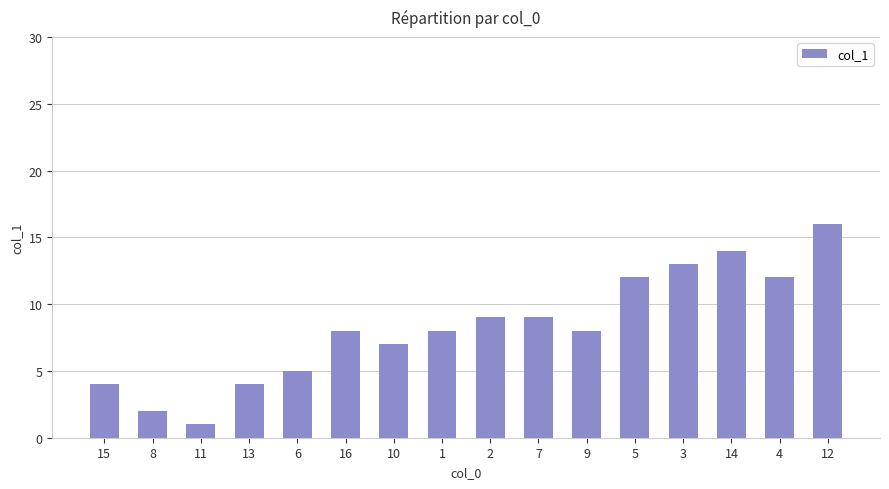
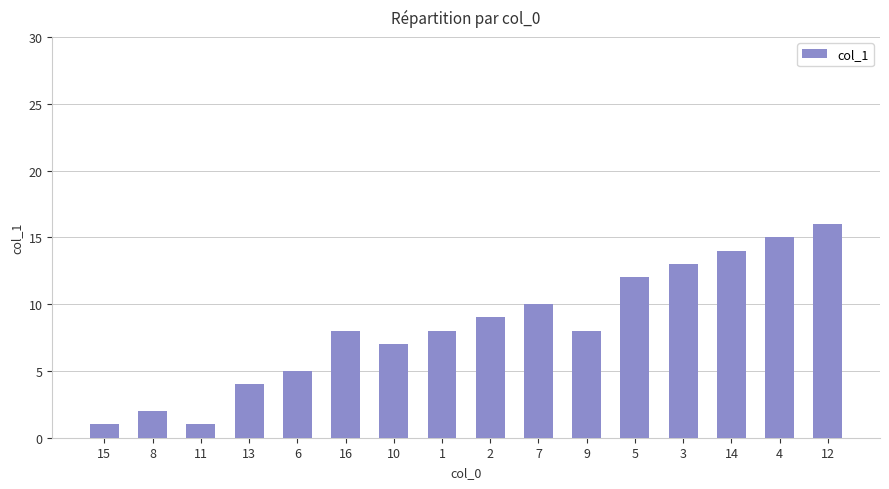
15: 4 -> 1
7: 9 -> 10
4: 12 -> 15
